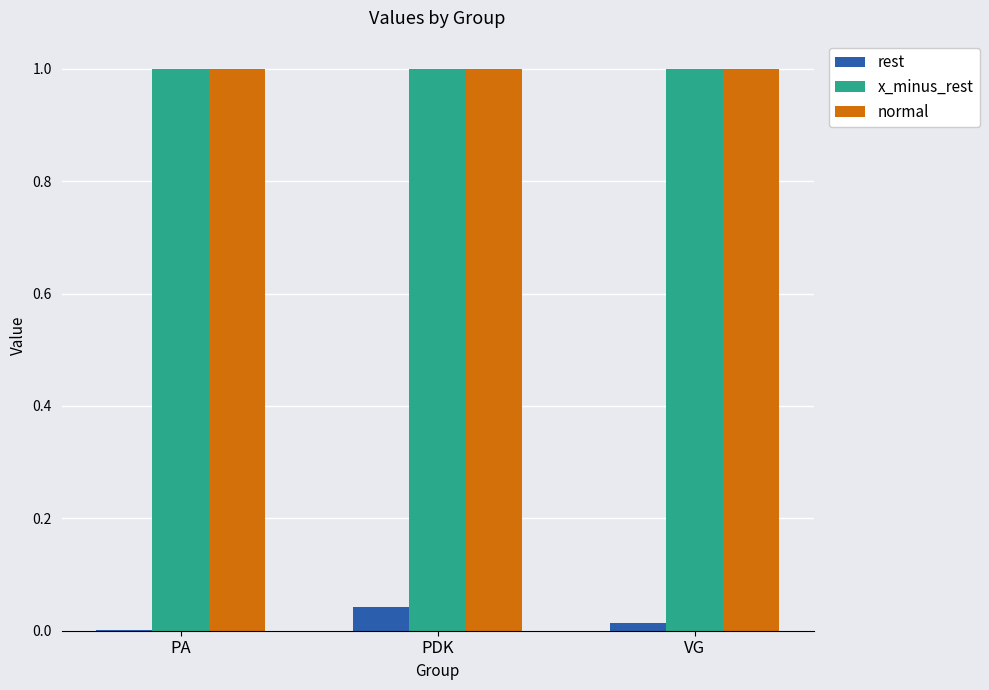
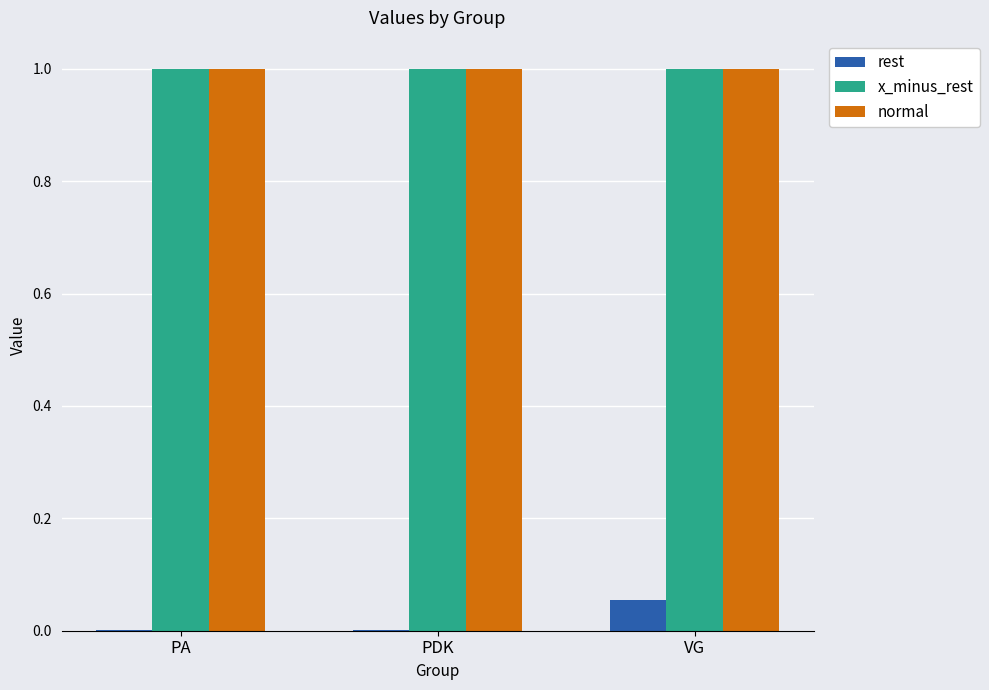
rest, PDK: 0.04 -> 0.00
rest, VG: 0.01 -> 0.05
